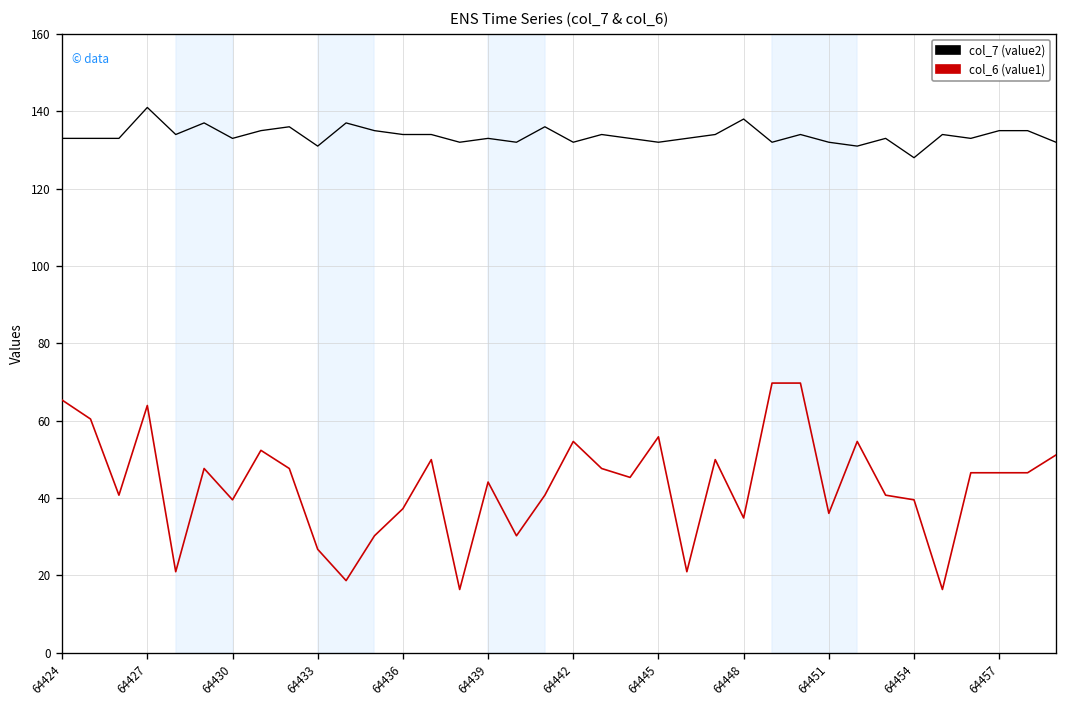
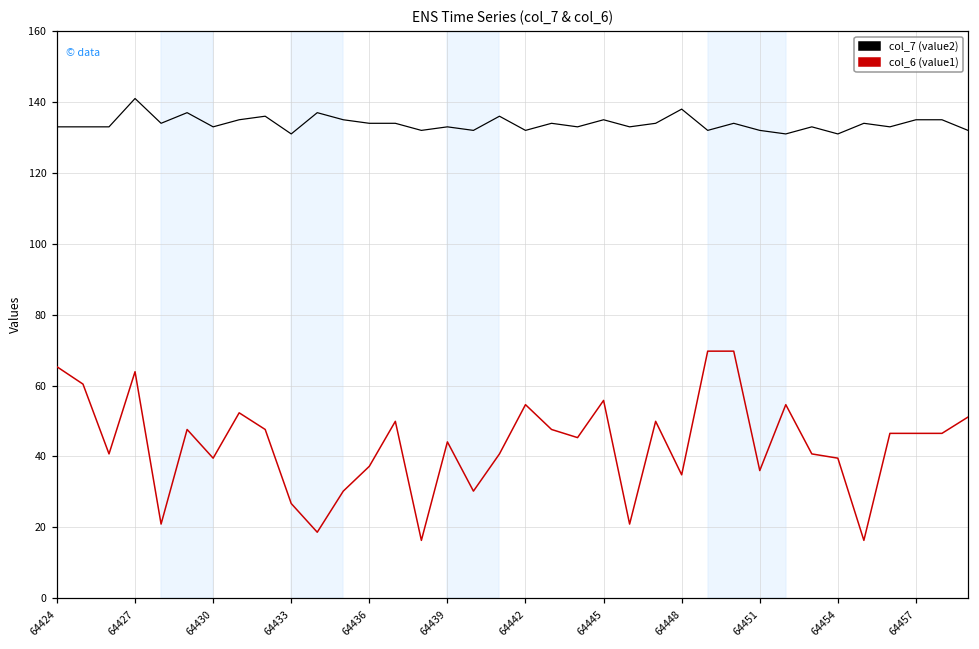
col_7 (value2), 64445: 132 -> 135
col_7 (value2), 64454: 128 -> 131
